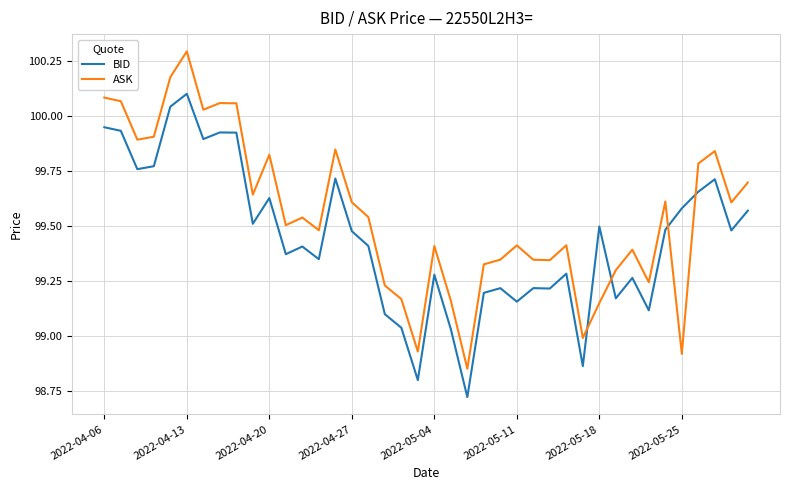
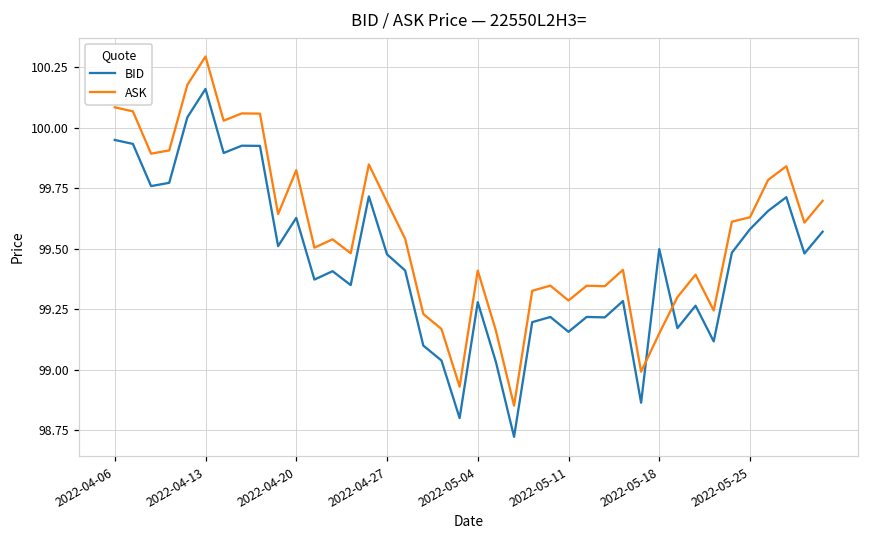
BID, 2022-04-13: 100.10 -> 100.16
ASK, 2022-04-27: 99.61 -> 99.69
ASK, 2022-05-11: 99.41 -> 99.29
ASK, 2022-05-25: 98.92 -> 99.63
